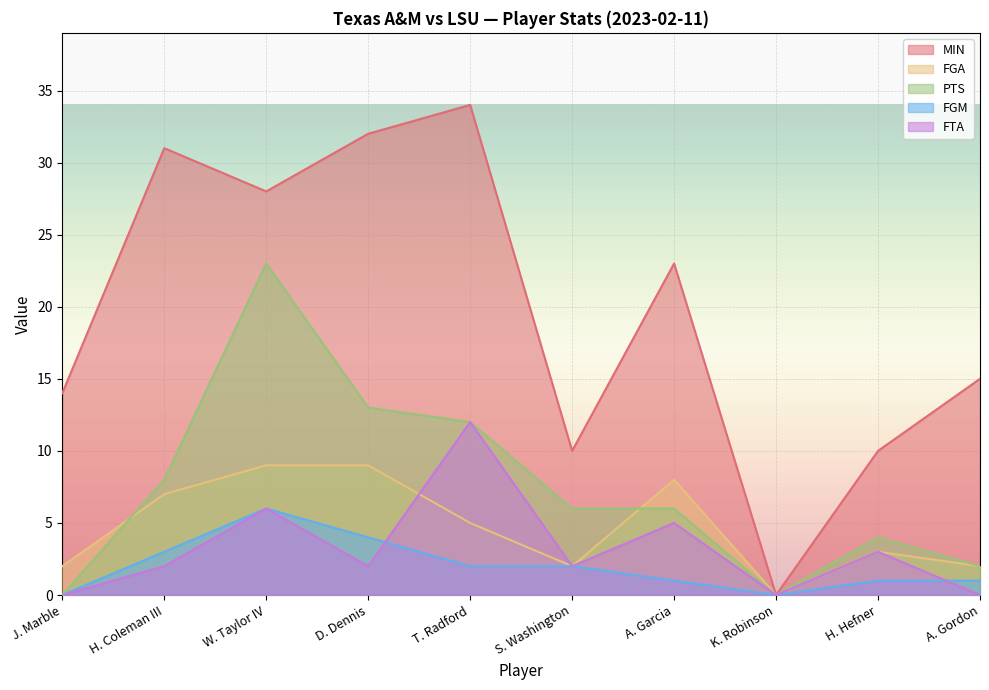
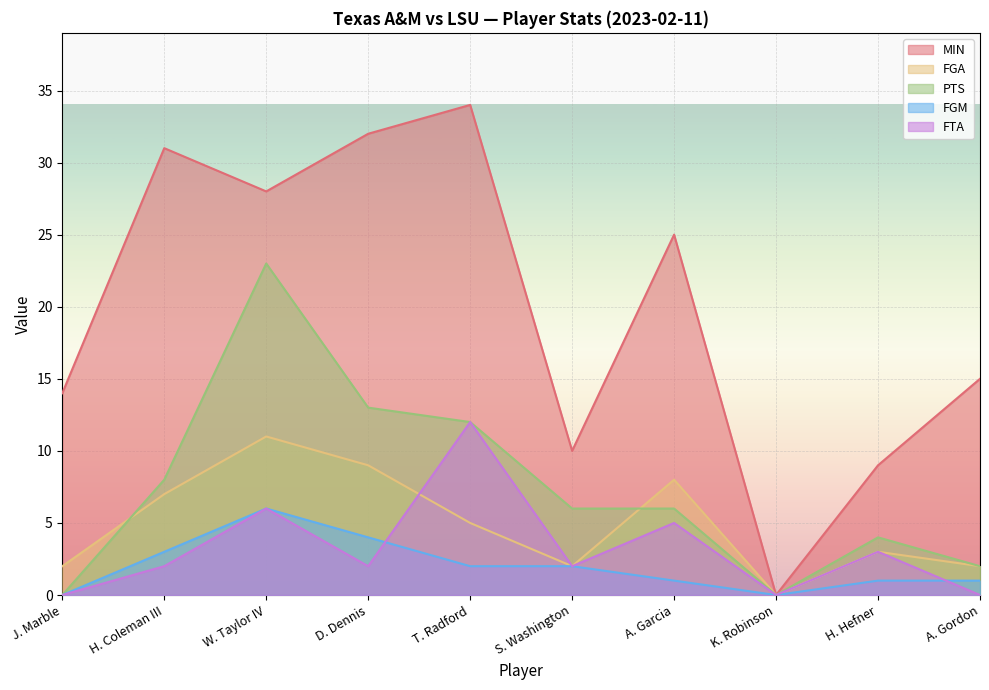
FGA, W. Taylor IV: 9 -> 11
MIN, A. Garcia: 23 -> 25
MIN, H. Hefner: 10 -> 9
